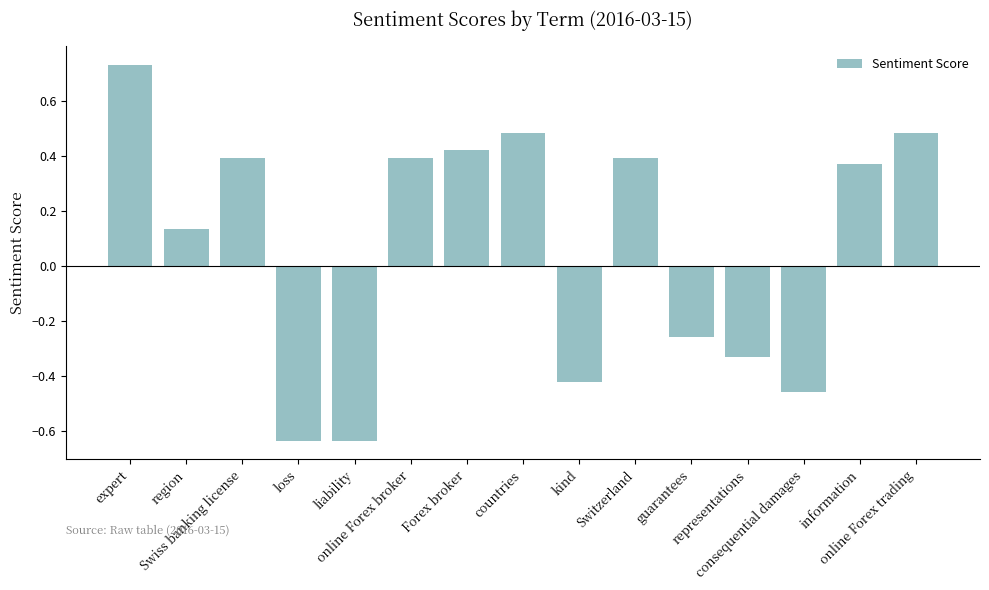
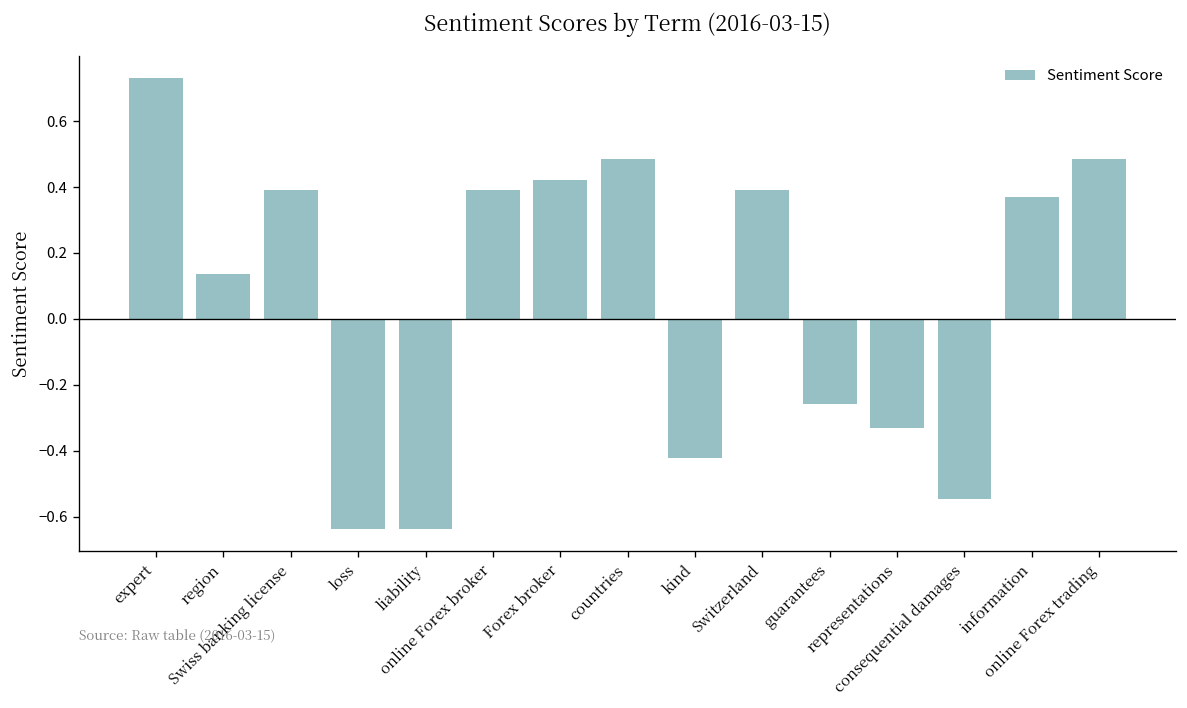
consequential damages: -0.46 -> -0.55
